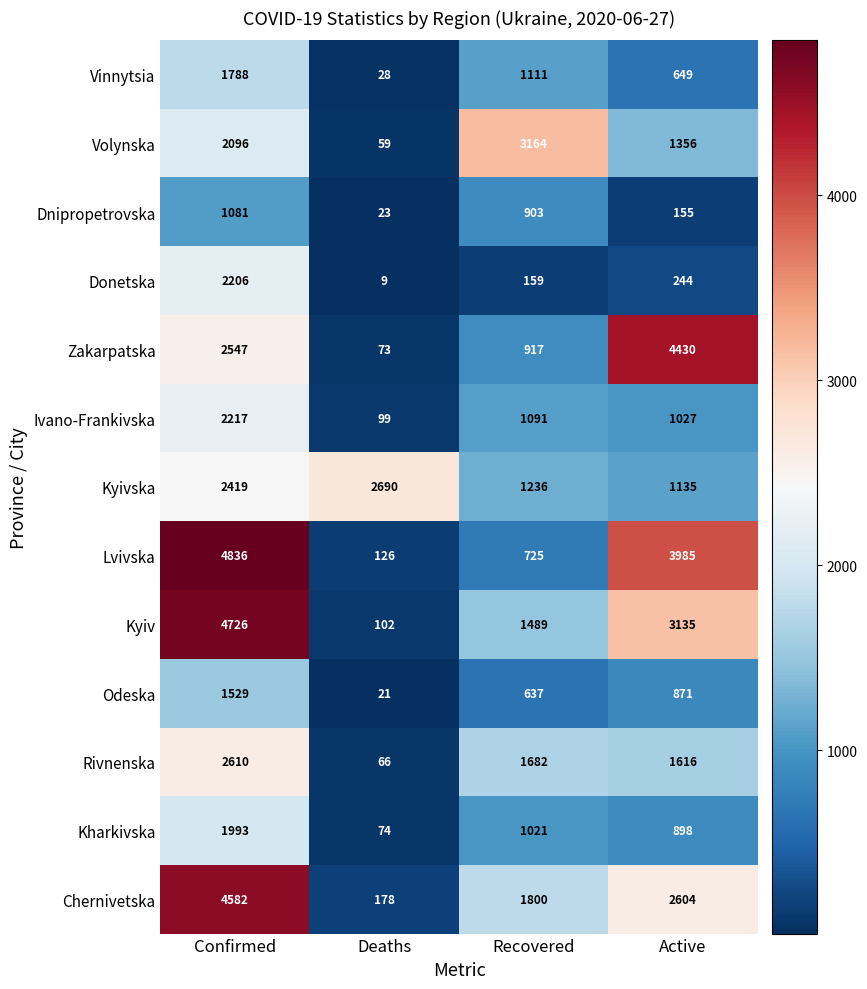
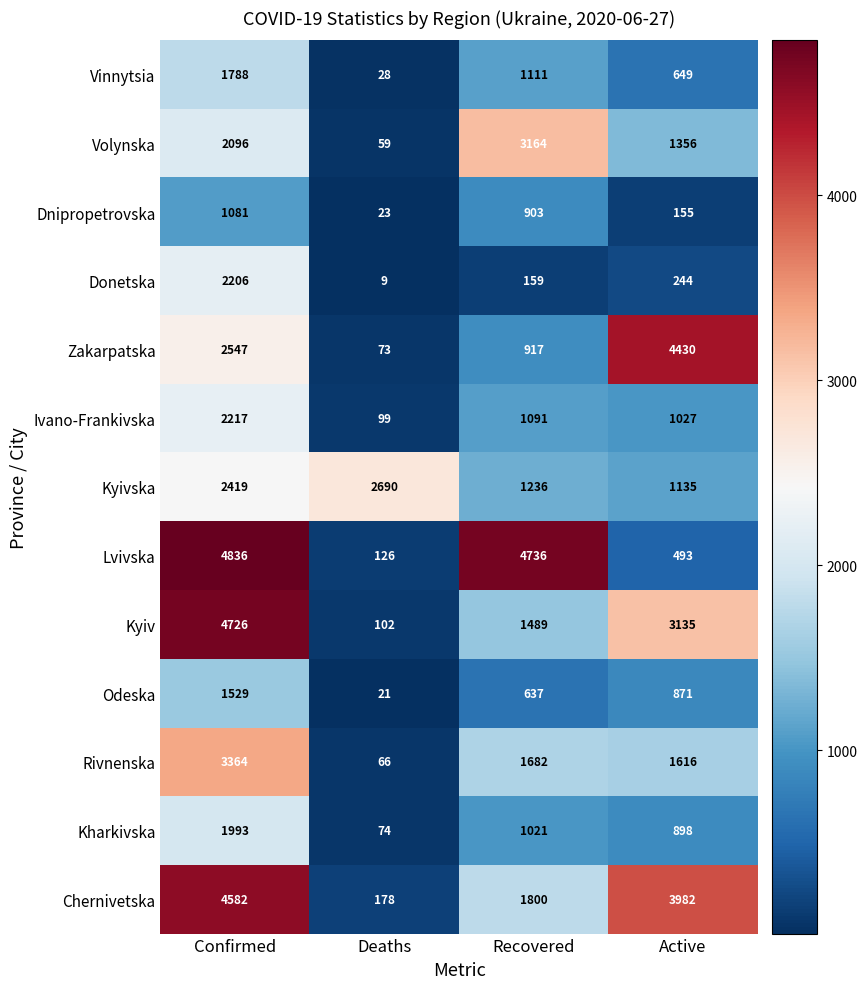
Lvivska, Recovered: 725 -> 4736
Lvivska, Active: 3985 -> 493
Rivnenska, Confirmed: 2610 -> 3364
Chernivetska, Active: 2604 -> 3982
